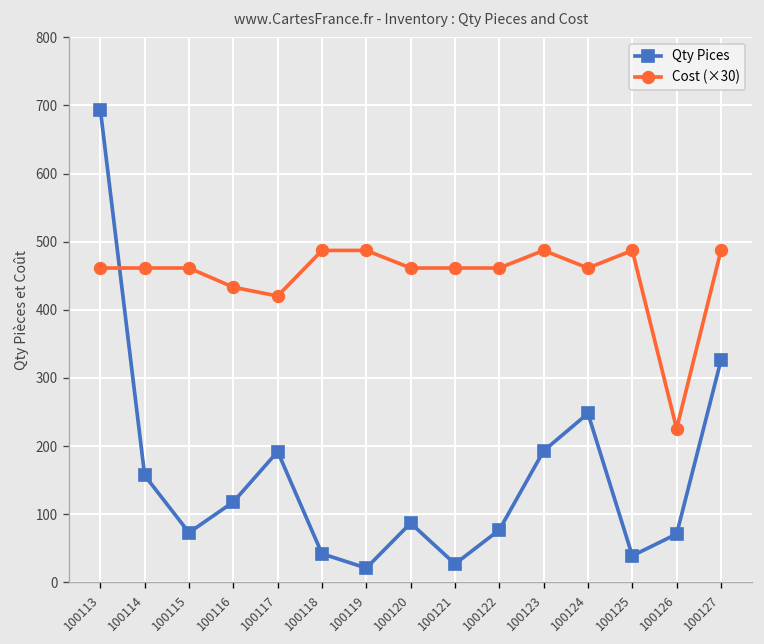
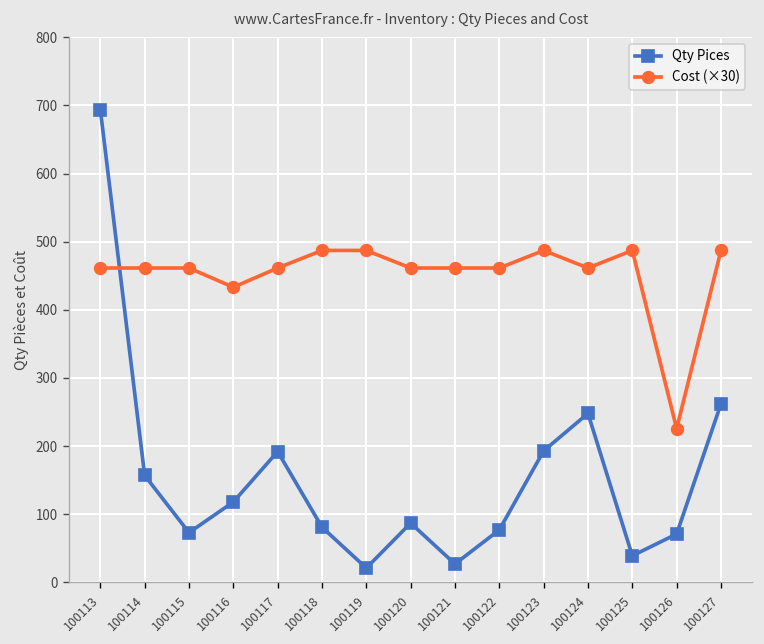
Cost (×30), 100117: 420 -> 460
Qty Pices, 100118: 40 -> 80
Qty Pices, 100127: 330 -> 260
